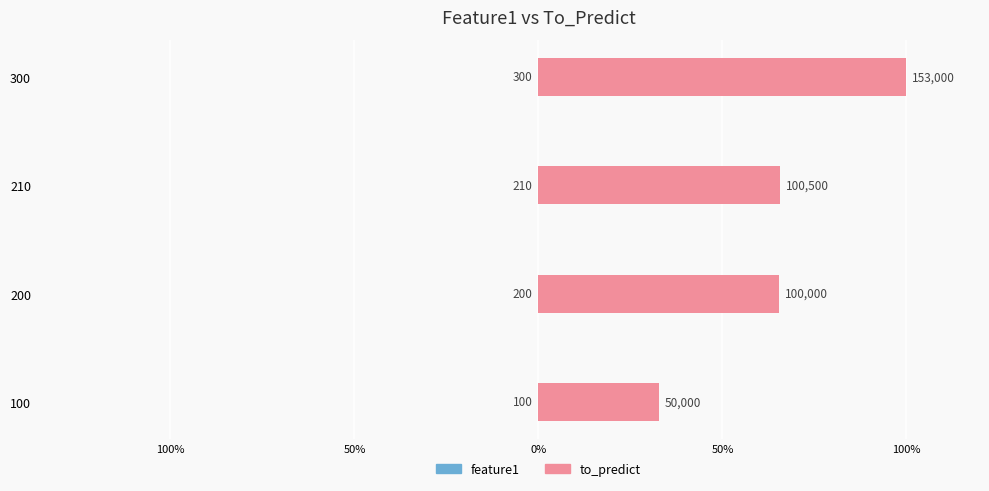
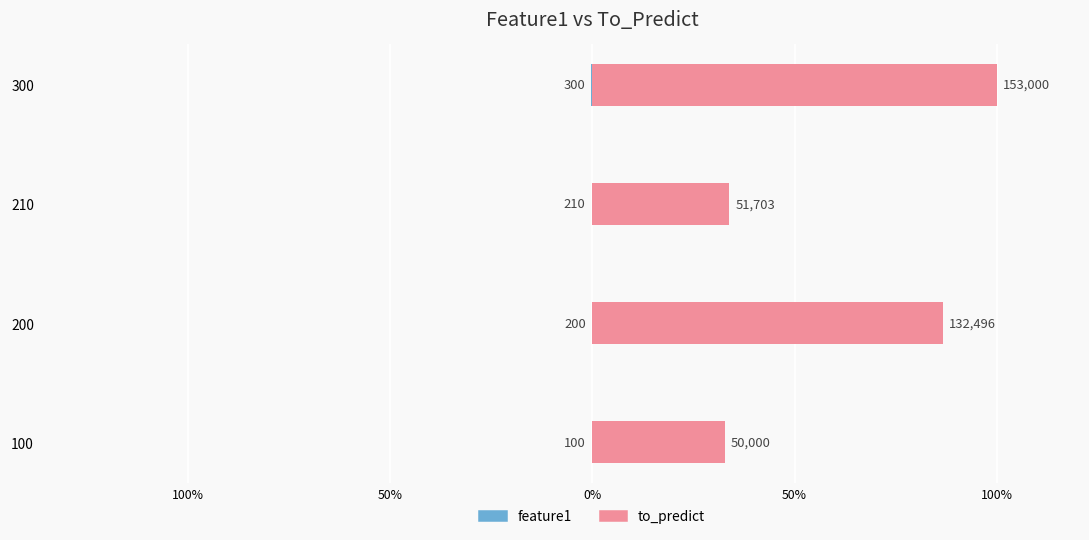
to_predict, 210: 100,500 -> 51,703
to_predict, 200: 100,000 -> 132,496
